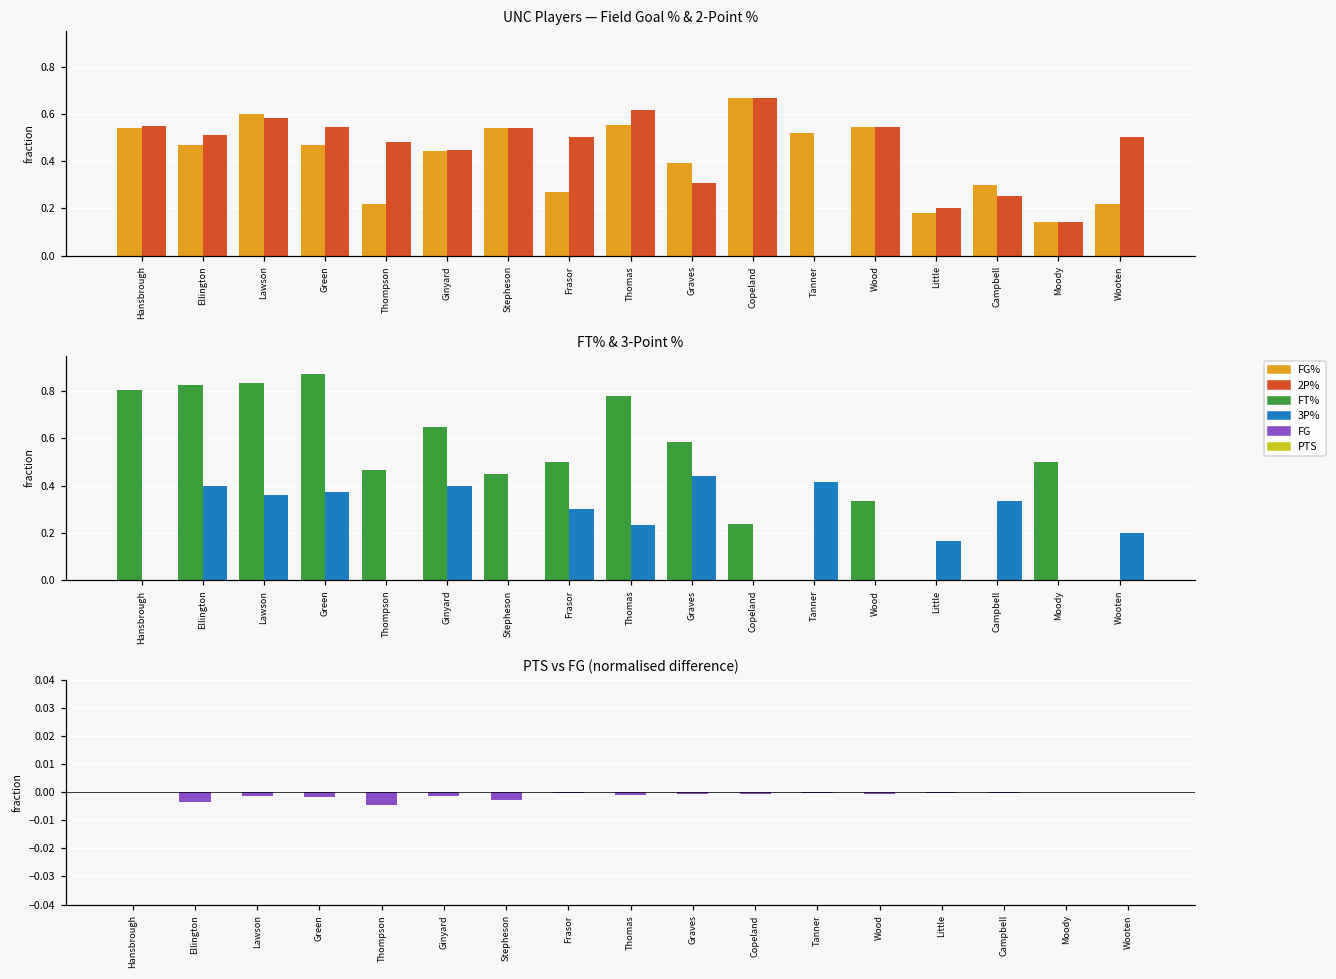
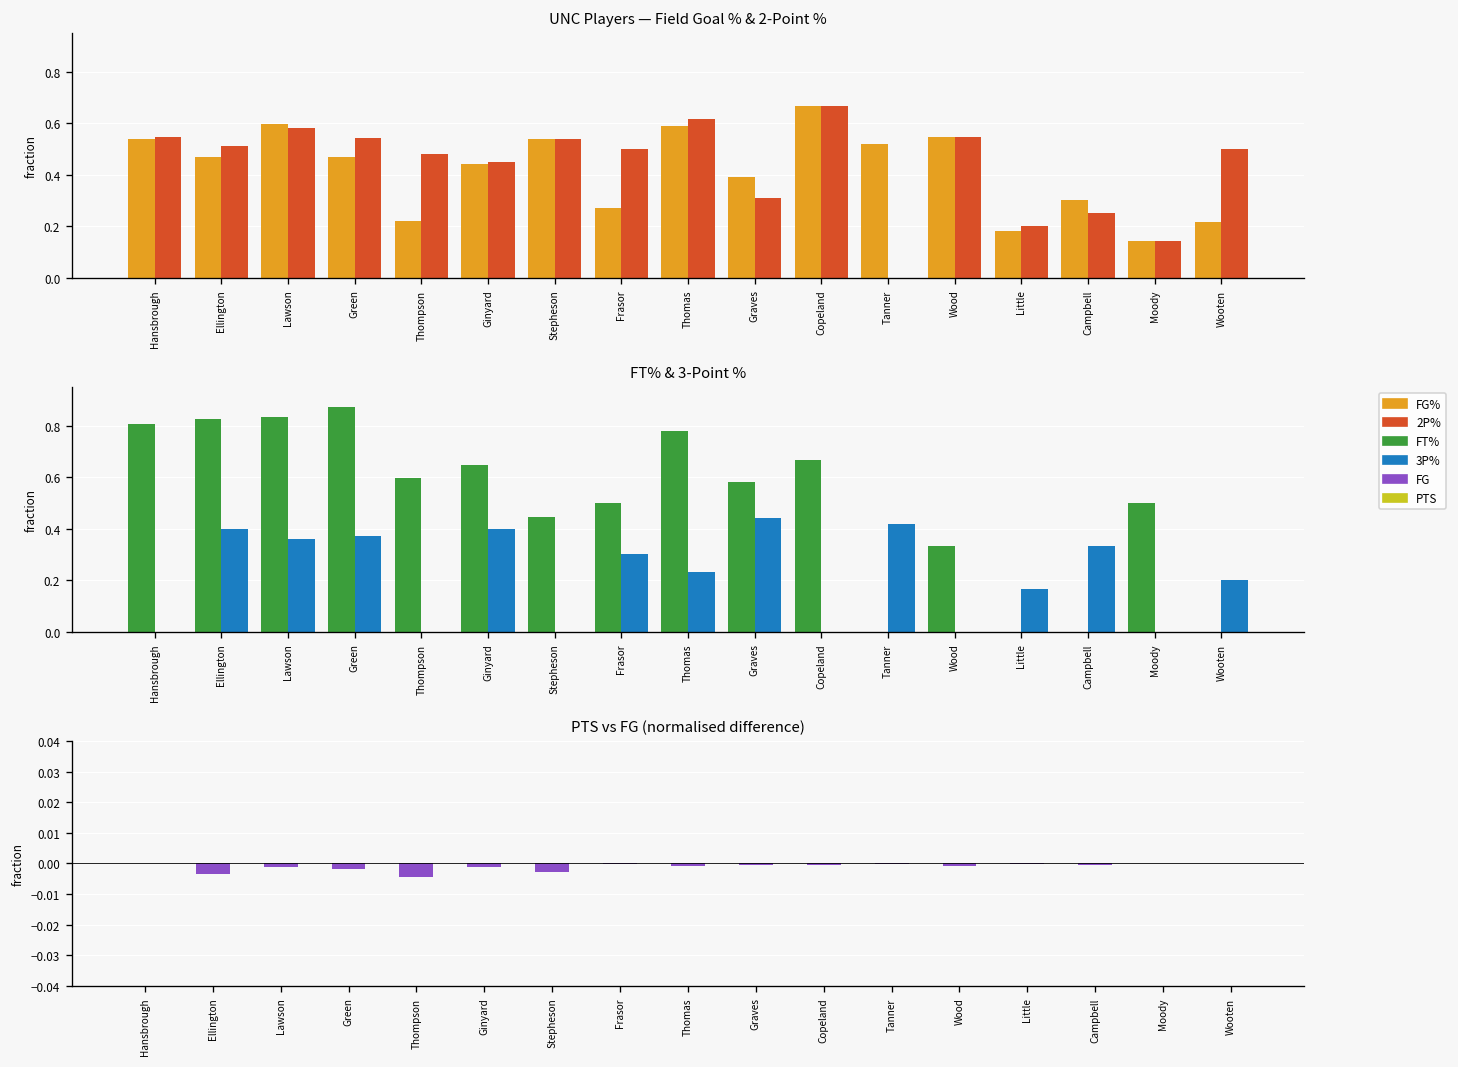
UNC Players — Field Goal % & 2-Point %, FG%, Thomas: 0.55 -> 0.59
FT% & 3-Point %, FT%, Thompson: 0.47 -> 0.60
FT% & 3-Point %, FT%, Copeland: 0.24 -> 0.67
